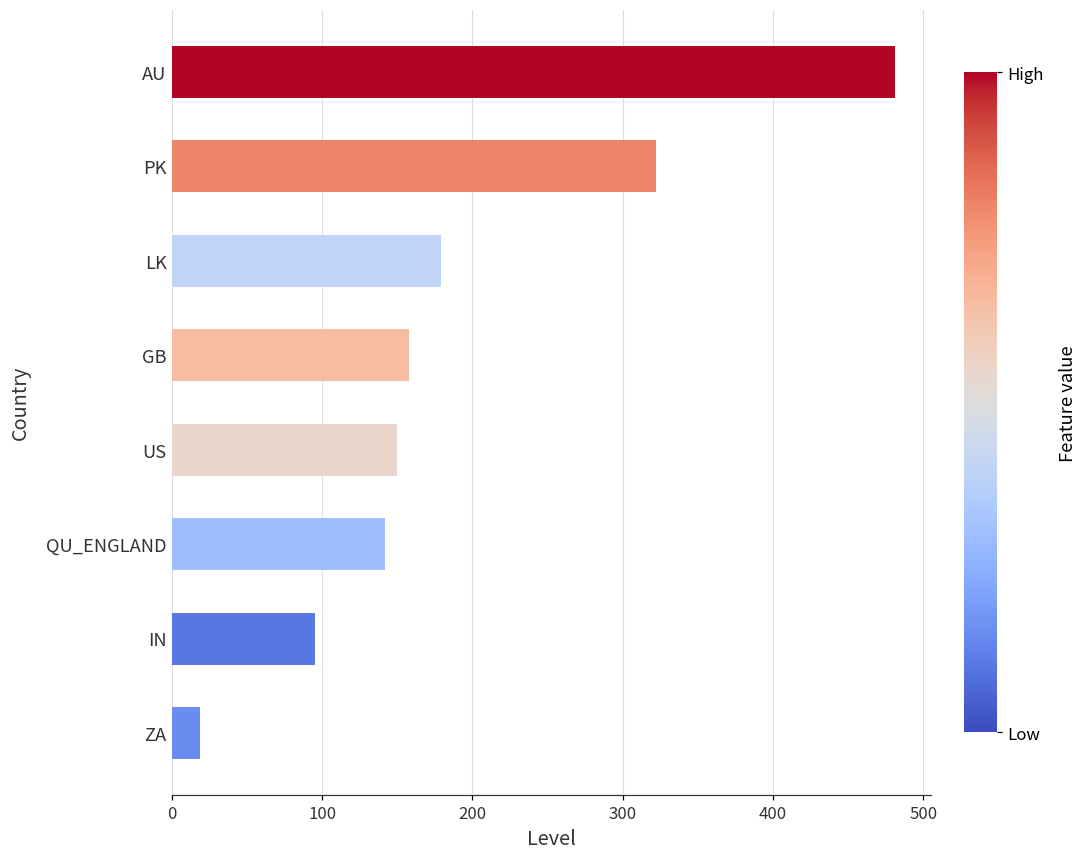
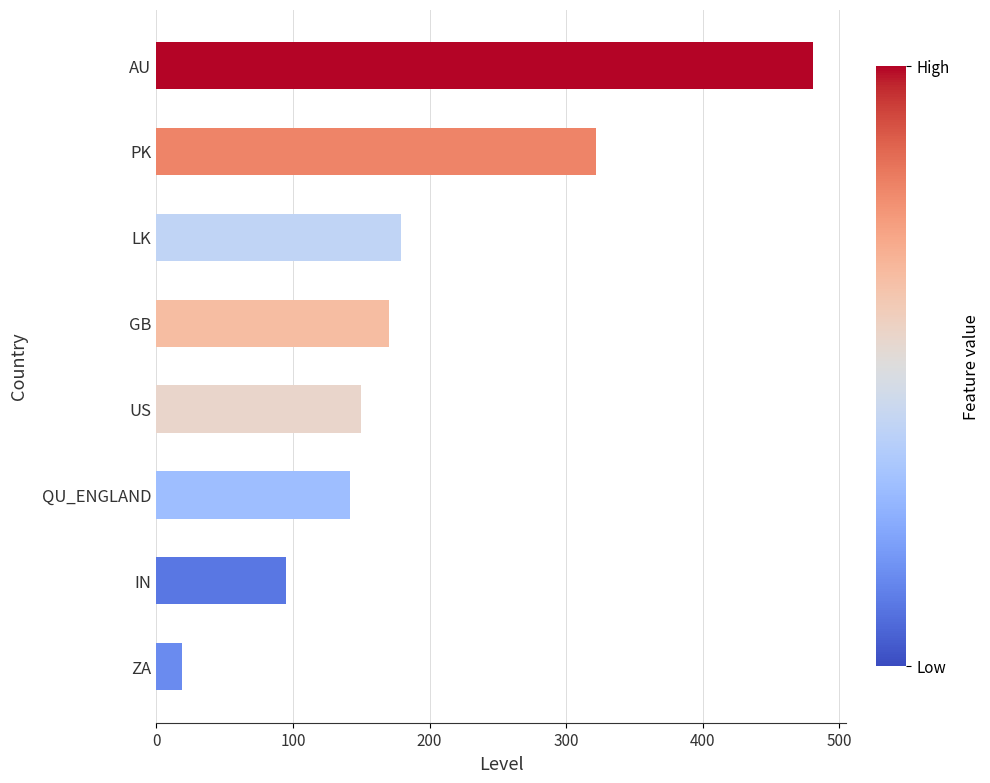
GB: 158 -> 170
